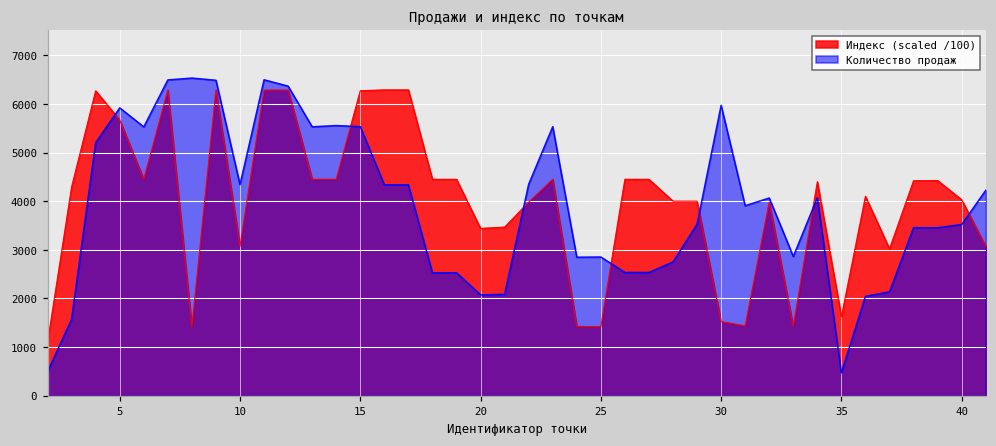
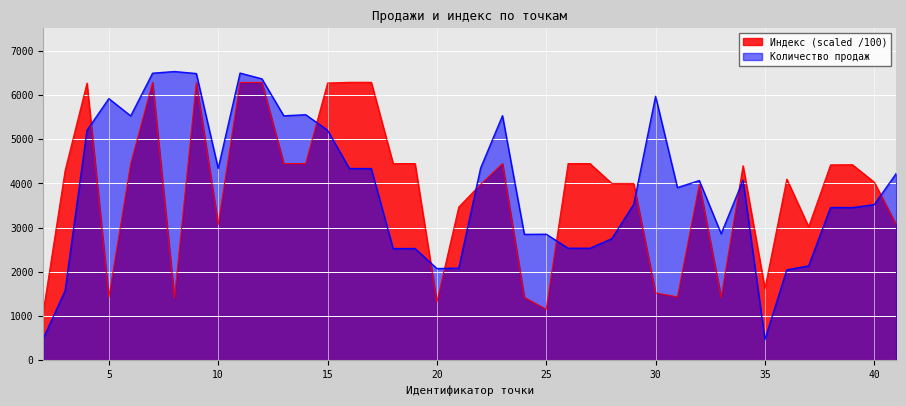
Индекс (scaled /100), 5: 5700 -> 1400
Количество продаж, 15: 5500 -> 5200
Индекс (scaled /100), 20: 3400 -> 1300
Индекс (scaled /100), 25: 1400 -> 1200
